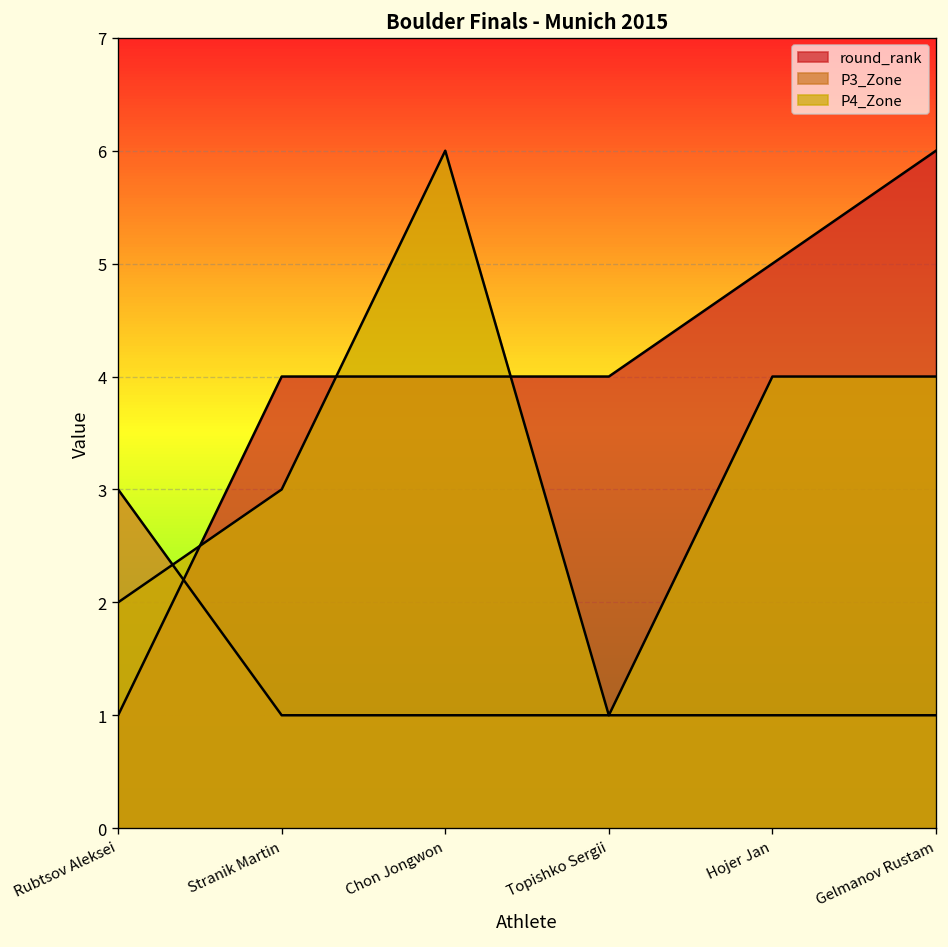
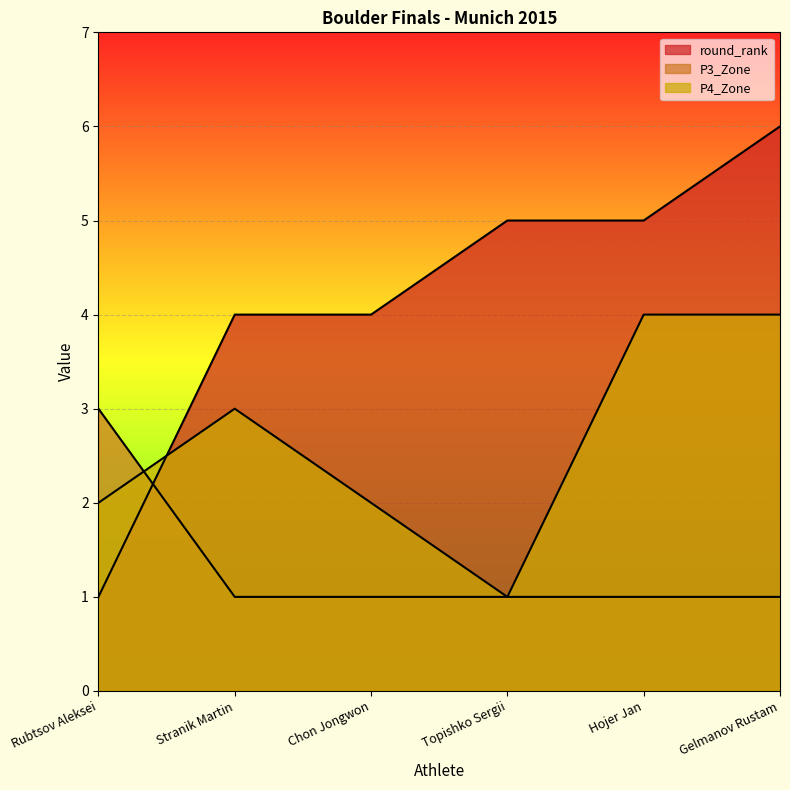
P4_Zone, Chon Jongwon: 6 -> 2
round_rank, Topishko Sergii: 4 -> 5
